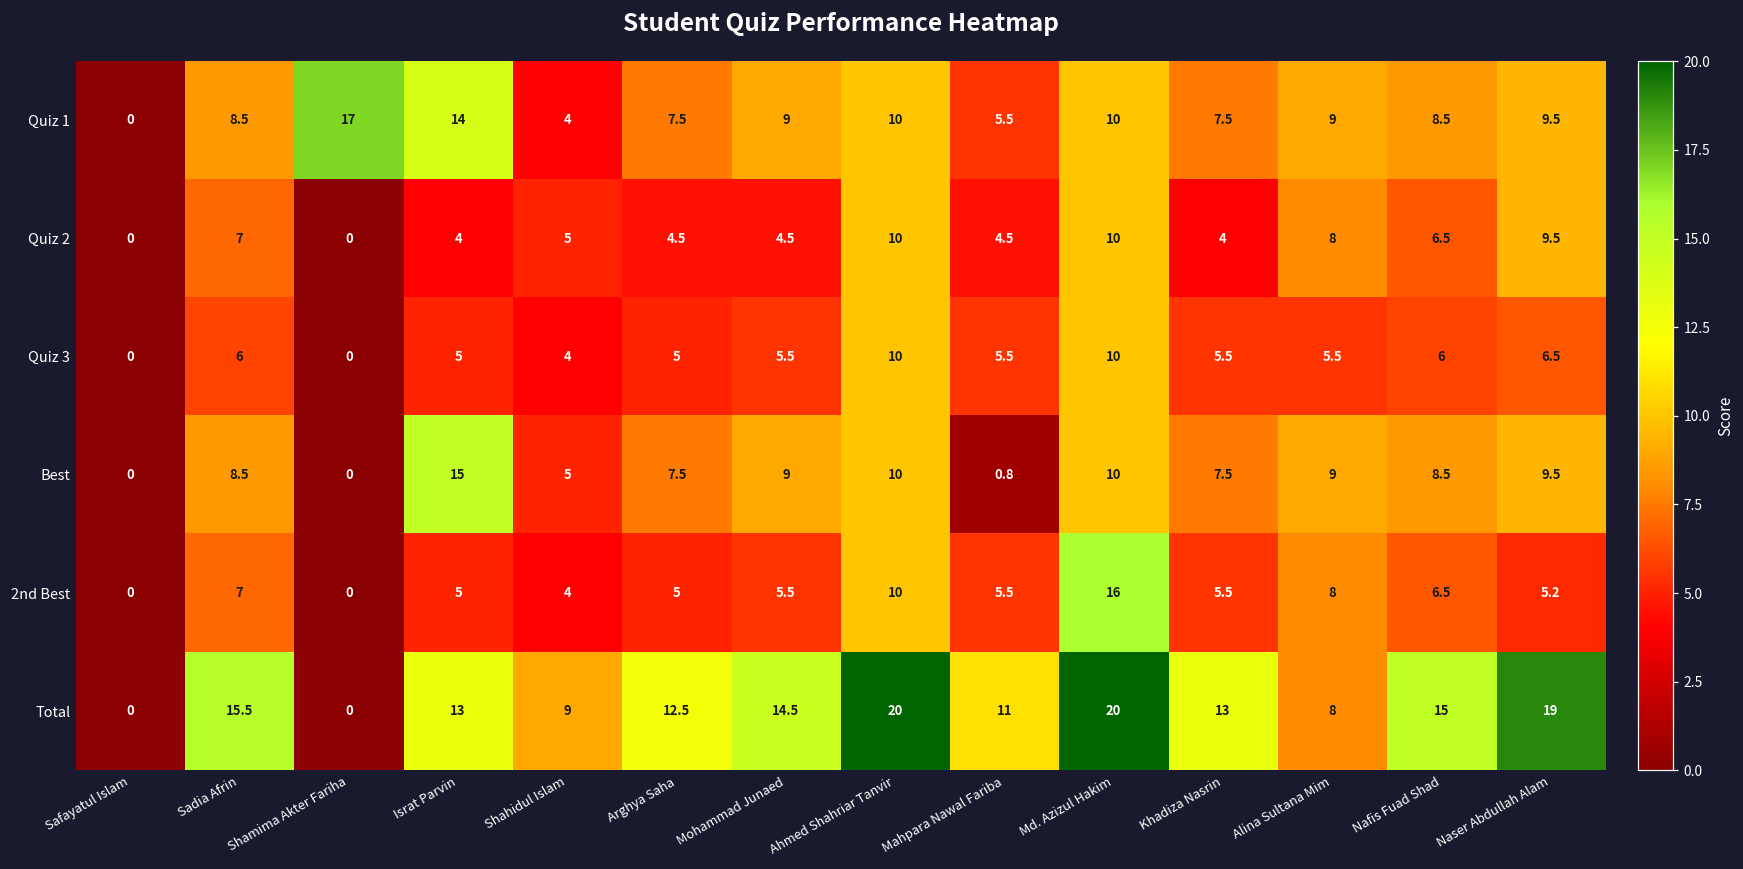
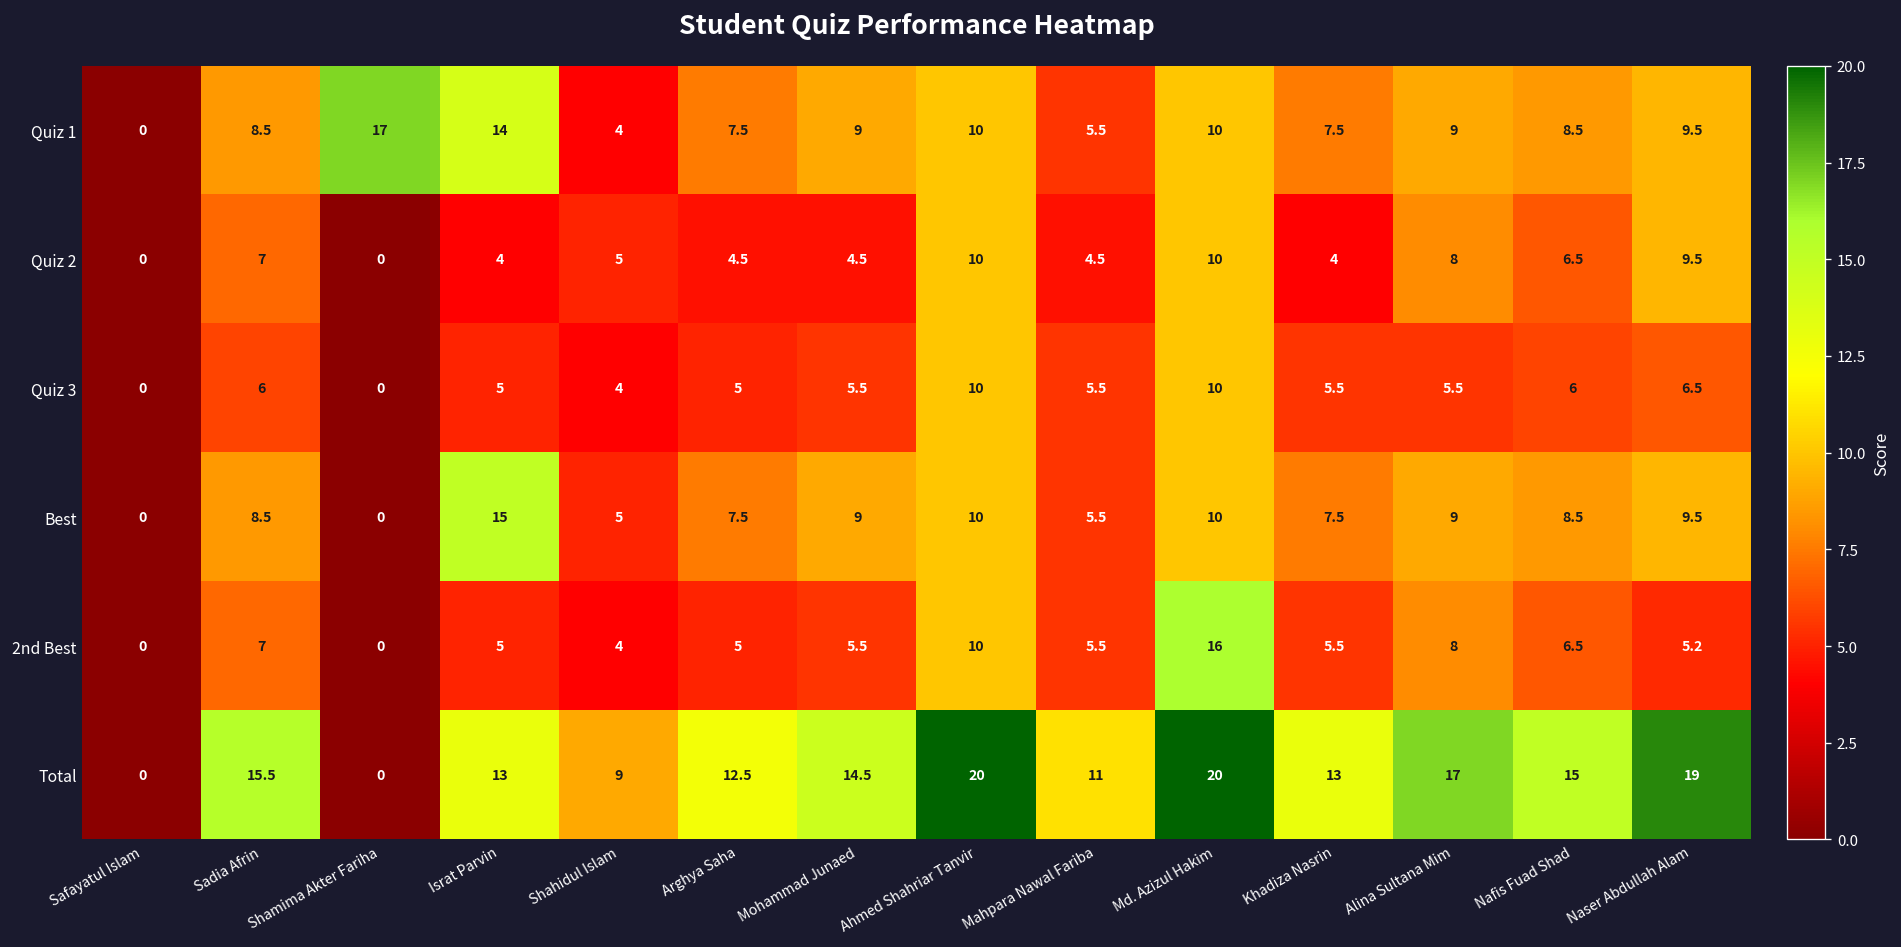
Best, Mahpara Nawal Fariba: 0.8 -> 5.5
Total, Alina Sultana Mim: 8 -> 17
